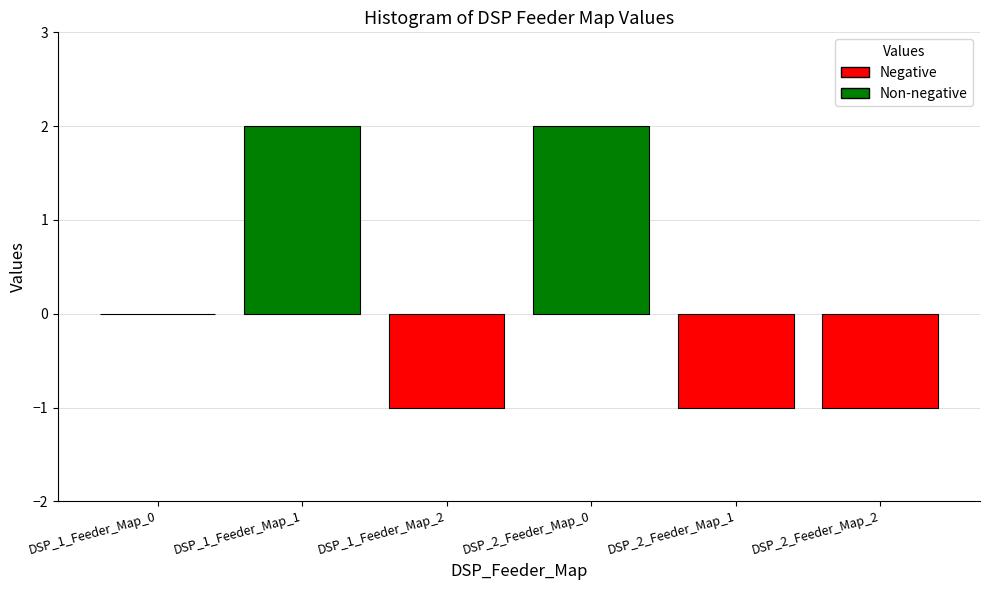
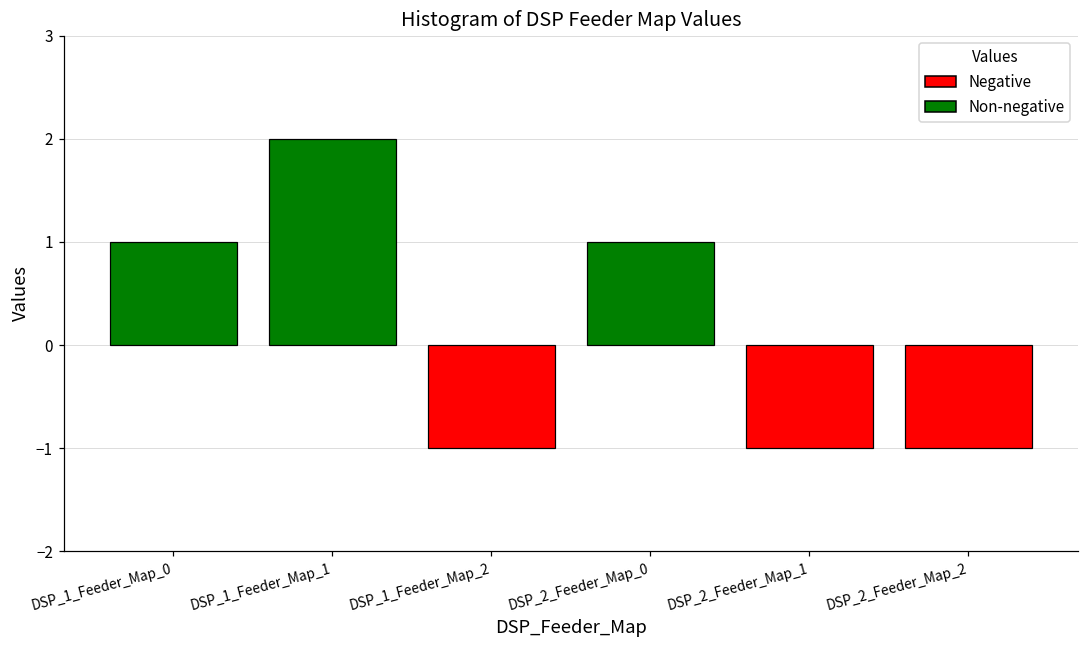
DSP_1_Feeder_Map_0: 0 -> 1
DSP_2_Feeder_Map_0: 2 -> 1
